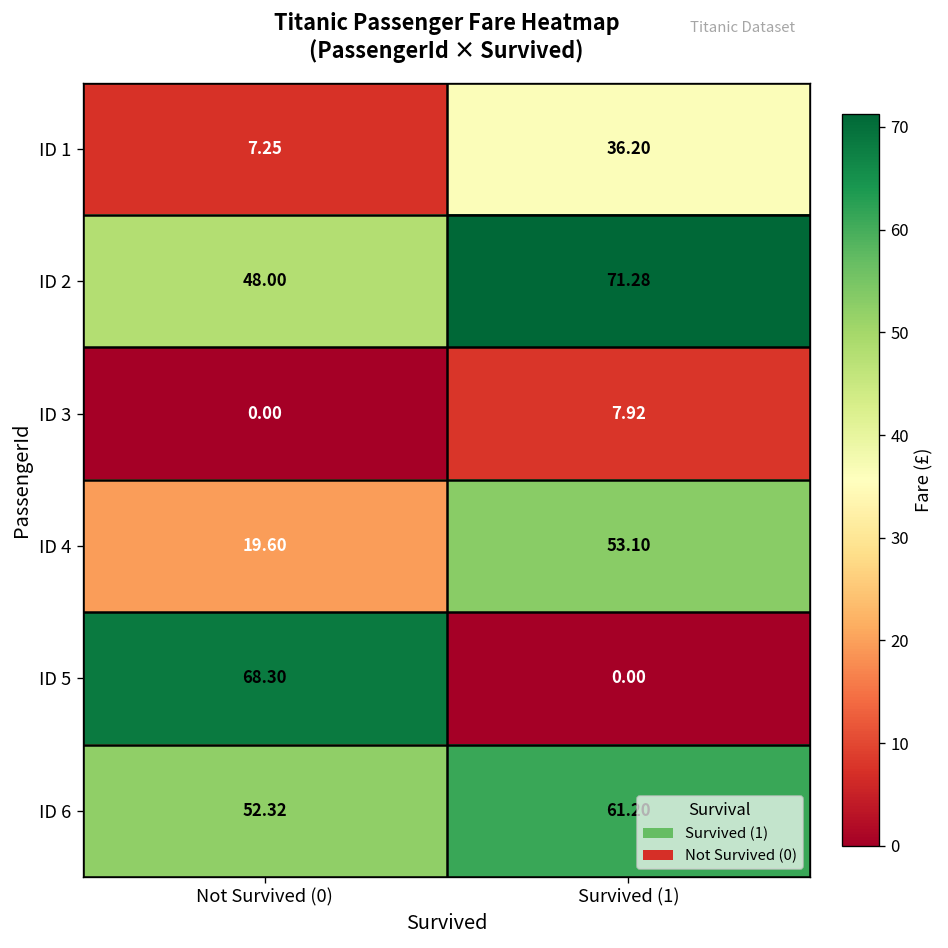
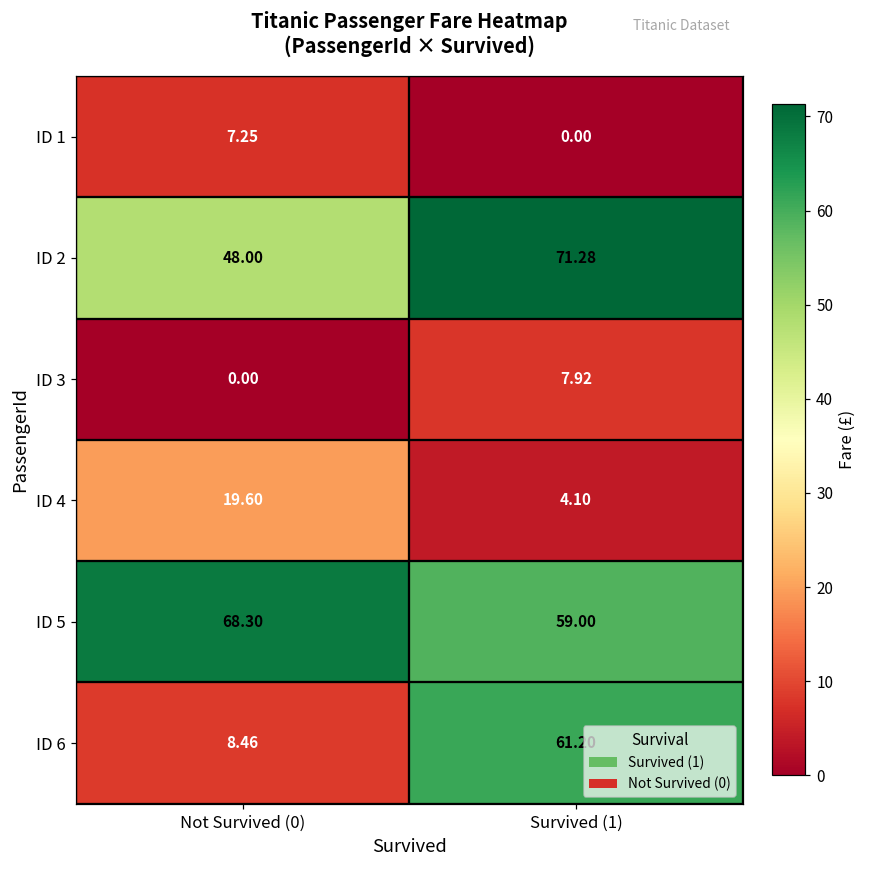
ID 1, Survived (1): 36.20 -> 0.00
ID 4, Survived (1): 53.10 -> 4.10
ID 5, Survived (1): 0.00 -> 59.00
ID 6, Not Survived (0): 52.32 -> 8.46
